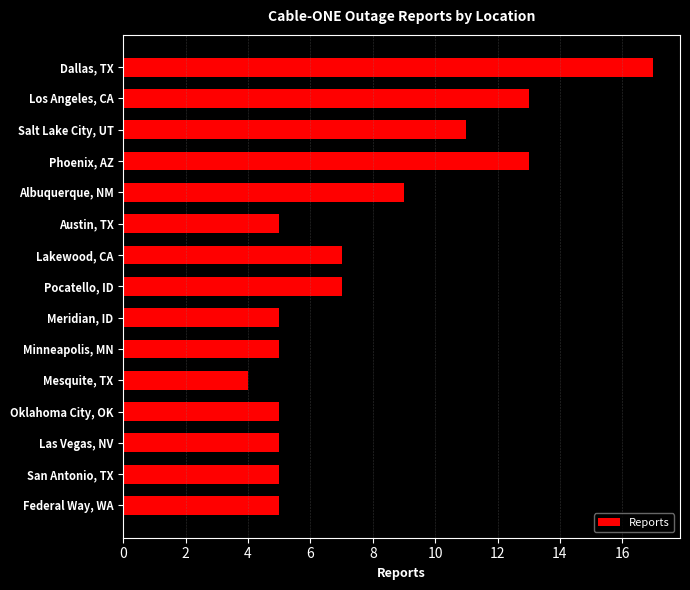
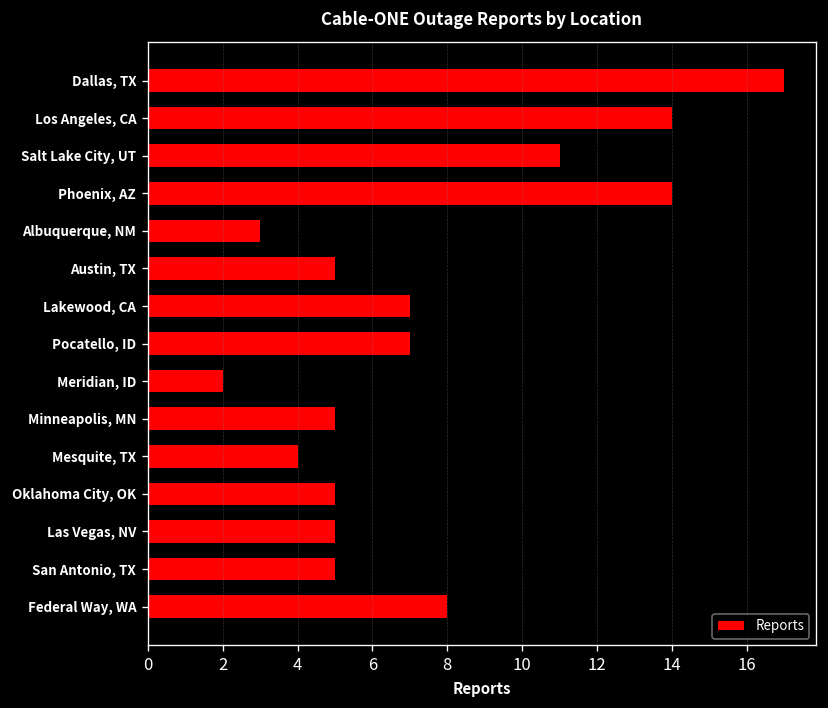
Los Angeles, CA: 13 -> 14
Phoenix, AZ: 13 -> 14
Albuquerque, NM: 9 -> 3
Meridian, ID: 5 -> 2
Federal Way, WA: 5 -> 8
